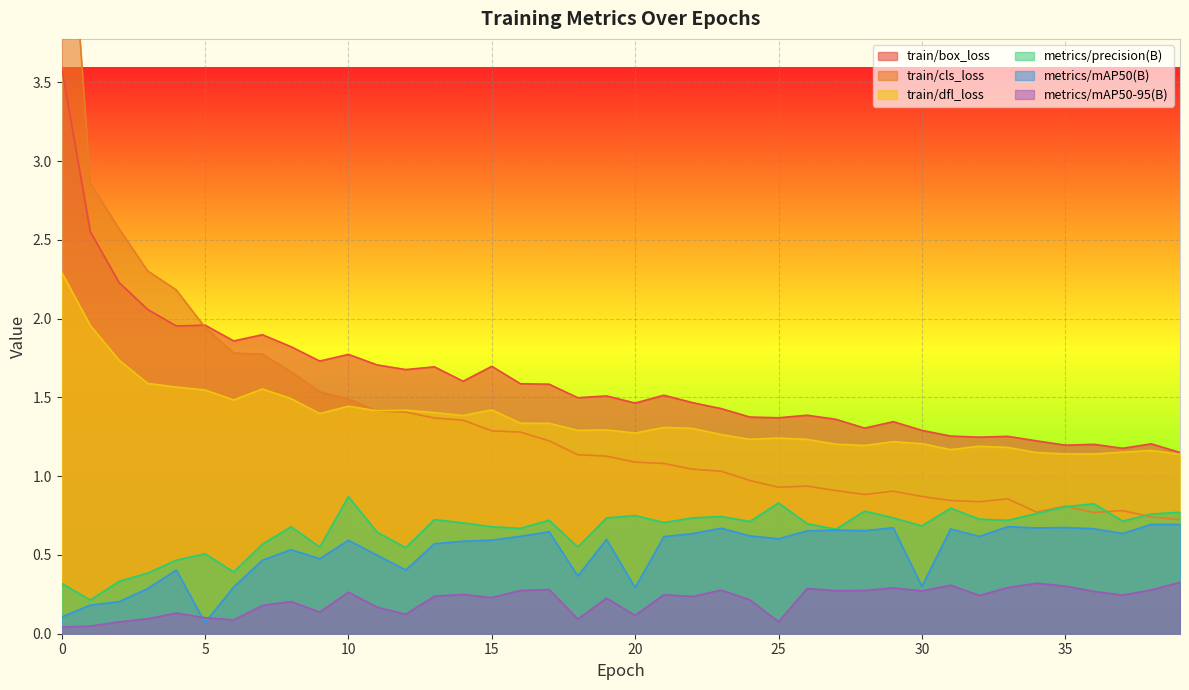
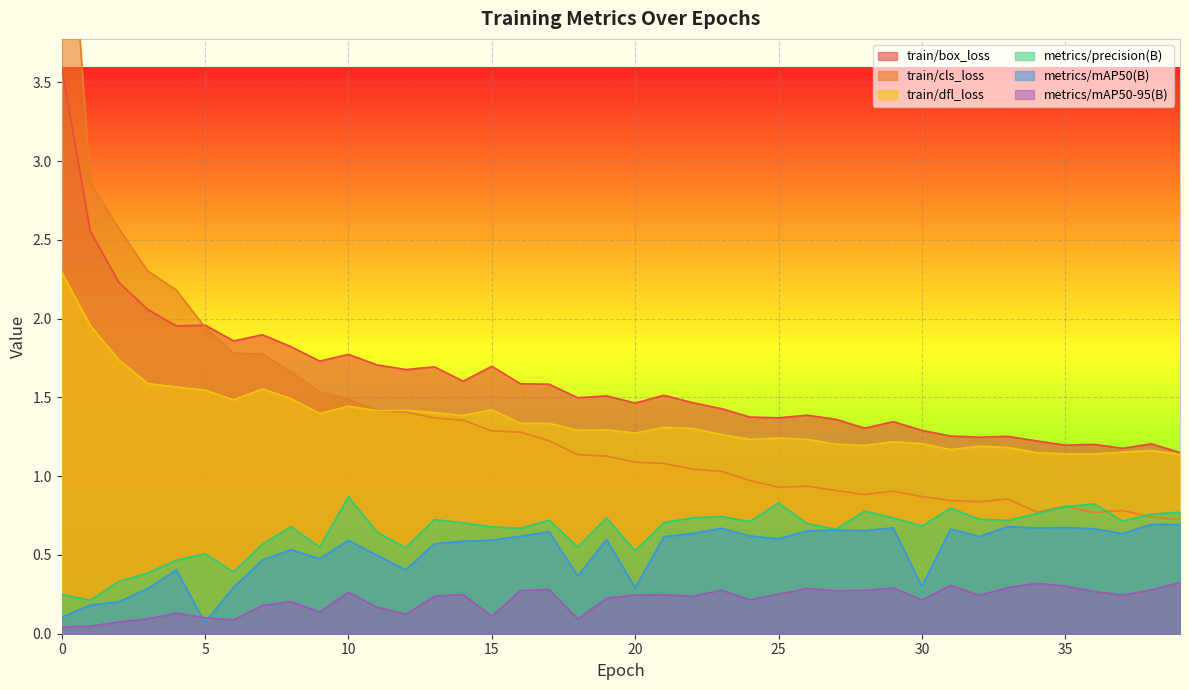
metrics/precision(B), 0: 0.32 -> 0.25
metrics/mAP50-95(B), 15: 0.23 -> 0.11
metrics/precision(B), 20: 0.75 -> 0.53
metrics/mAP50-95(B), 20: 0.12 -> 0.25
metrics/mAP50-95(B), 25: 0.08 -> 0.25
metrics/mAP50-95(B), 30: 0.27 -> 0.21
